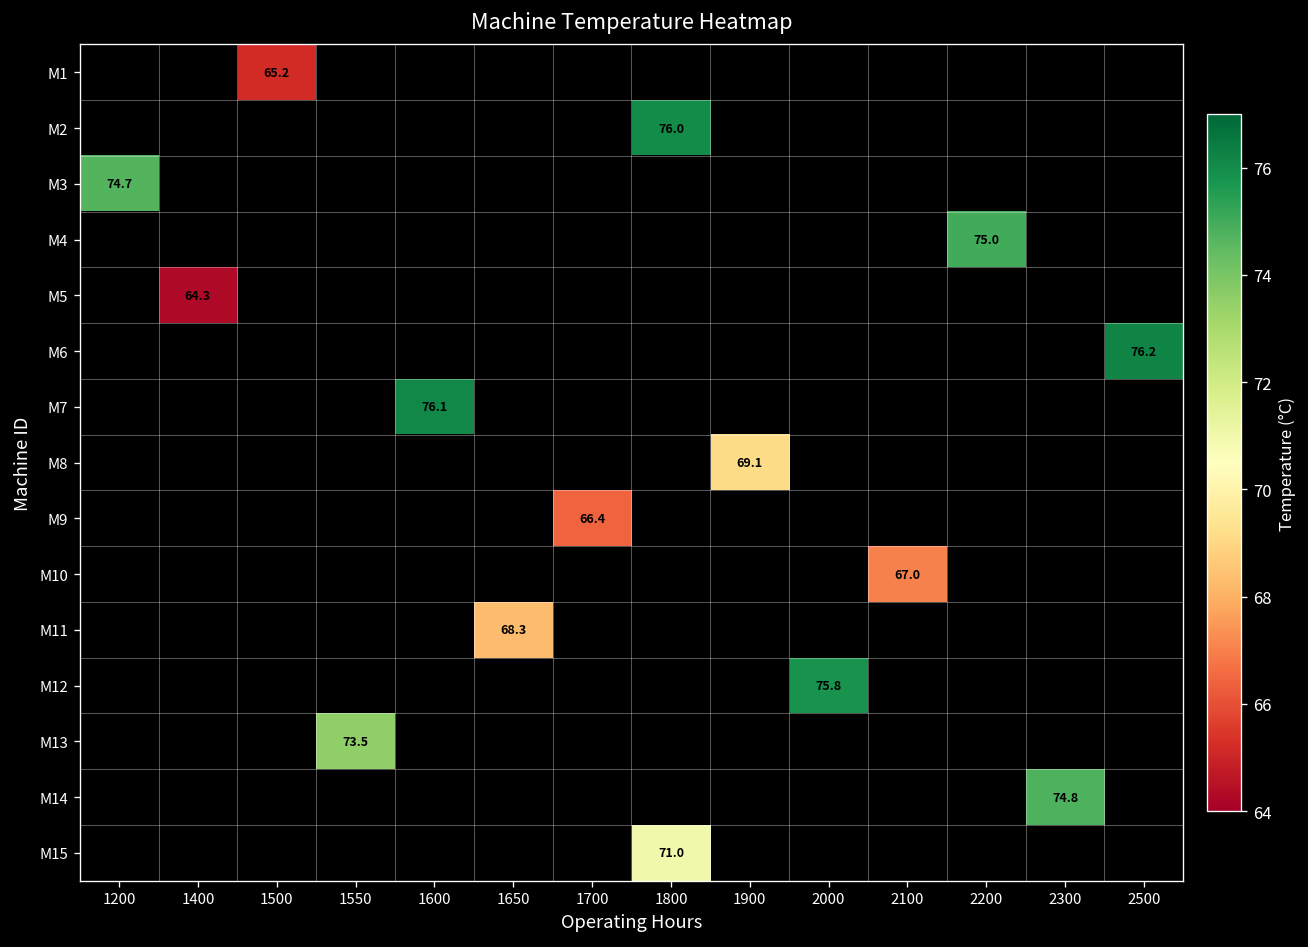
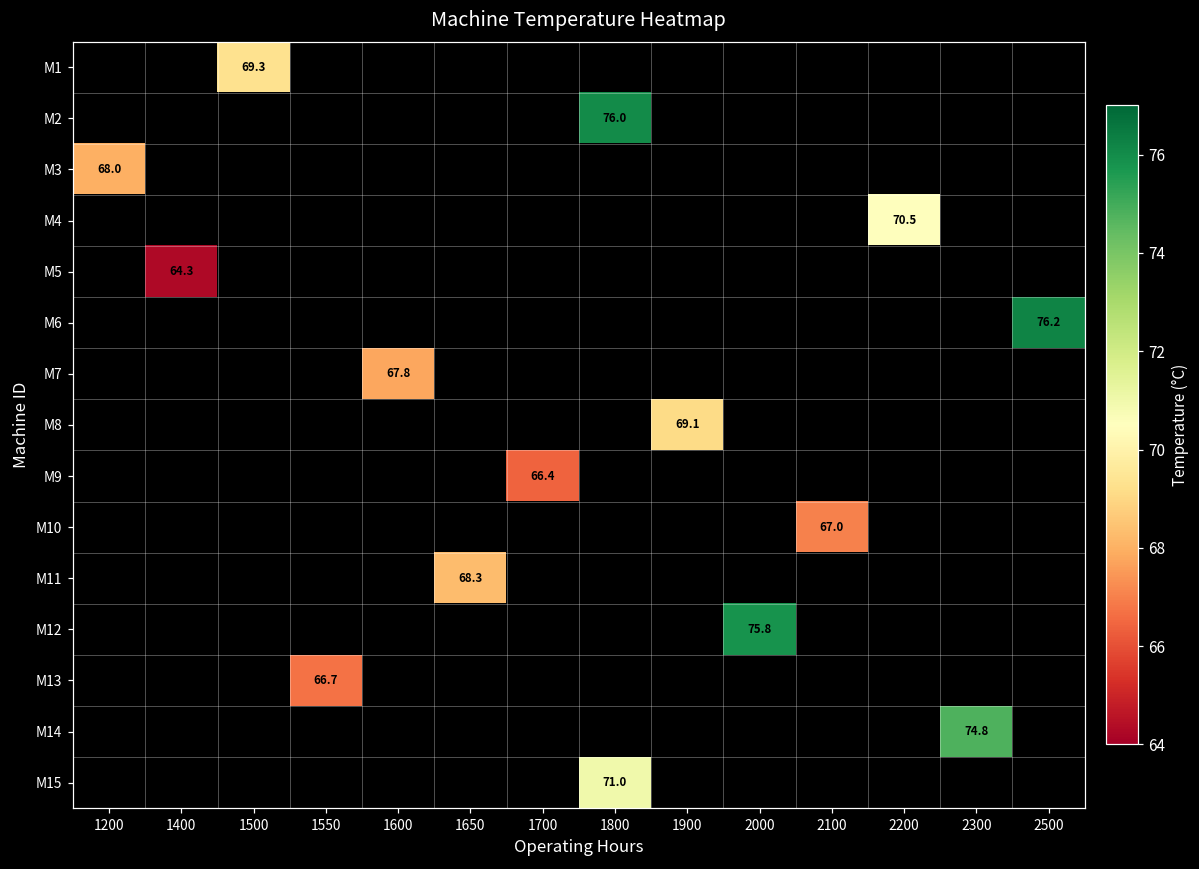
M1, 1500: 65.2 -> 69.3
M3, 1200: 74.7 -> 68.0
M4, 2200: 75.0 -> 70.5
M7, 1600: 76.1 -> 67.8
M13, 1550: 73.5 -> 66.7
